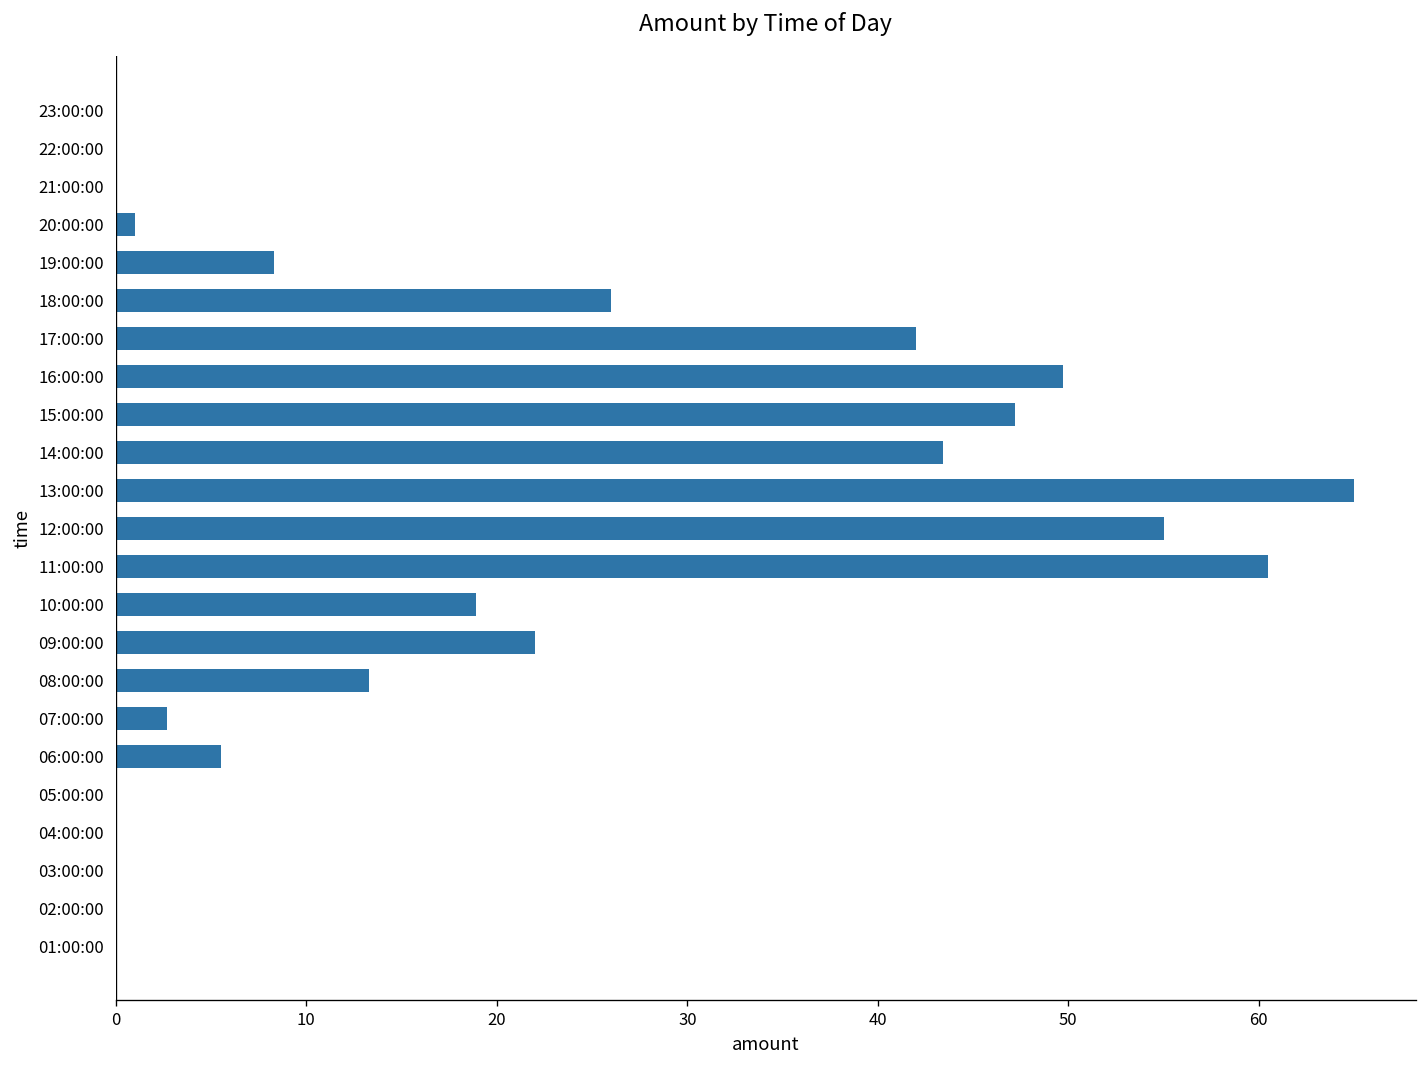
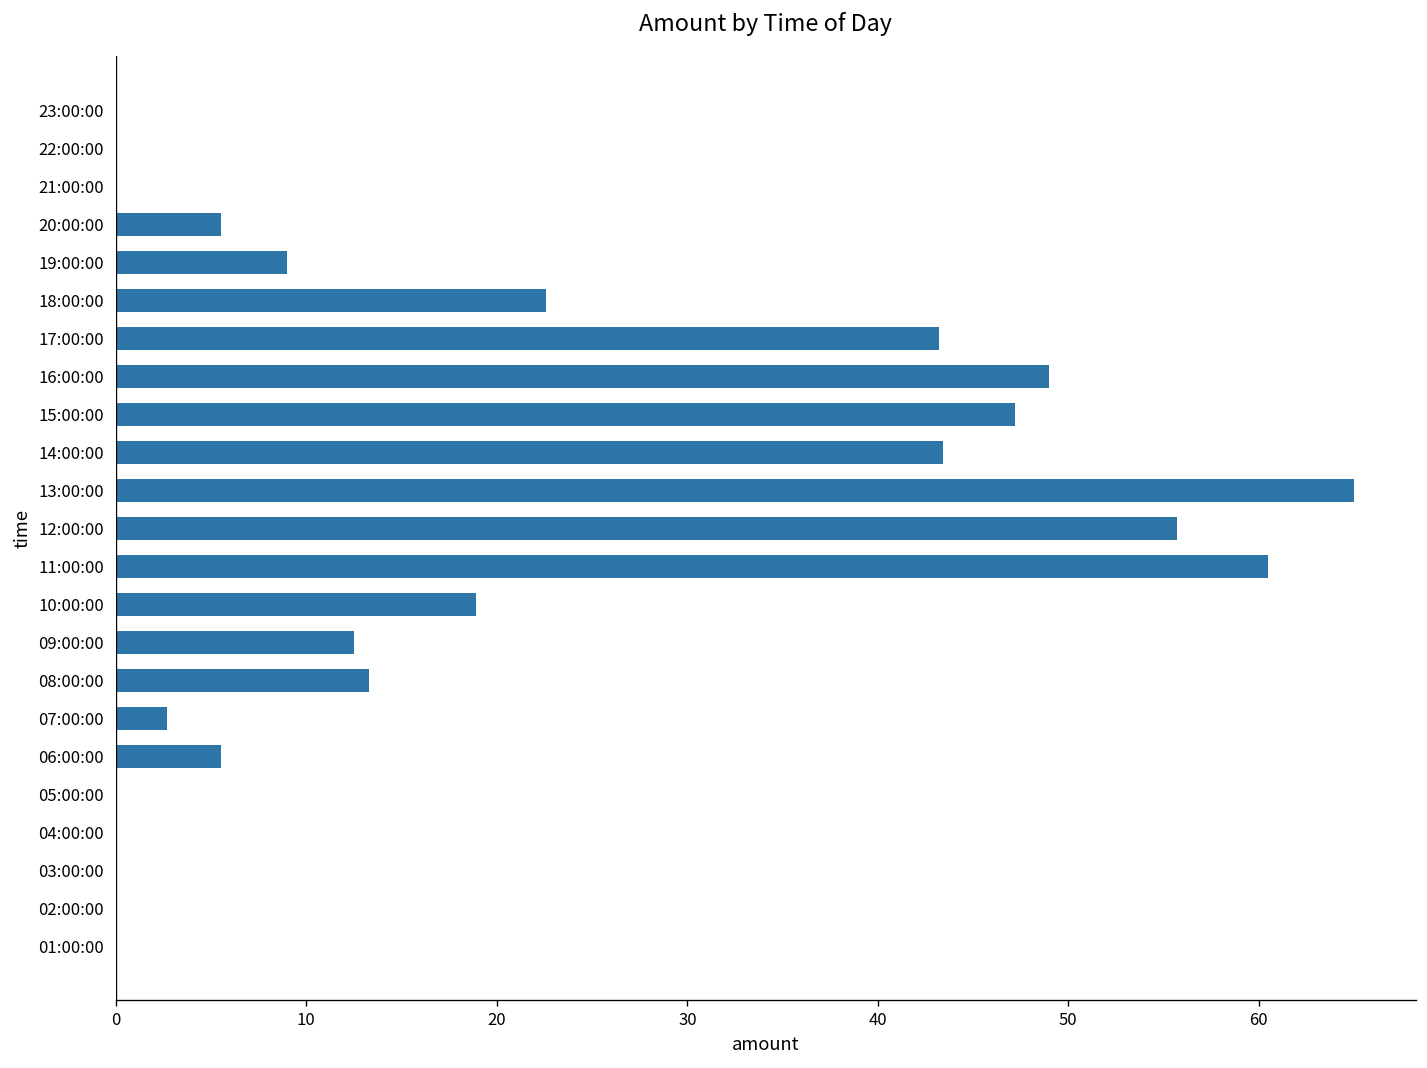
20:00:00: 1.0 -> 5.5
19:00:00: 8.3 -> 9.0
18:00:00: 26.0 -> 22.6
17:00:00: 42.0 -> 43.2
16:00:00: 49.7 -> 49.0
12:00:00: 55.0 -> 55.7
09:00:00: 22.0 -> 12.5
